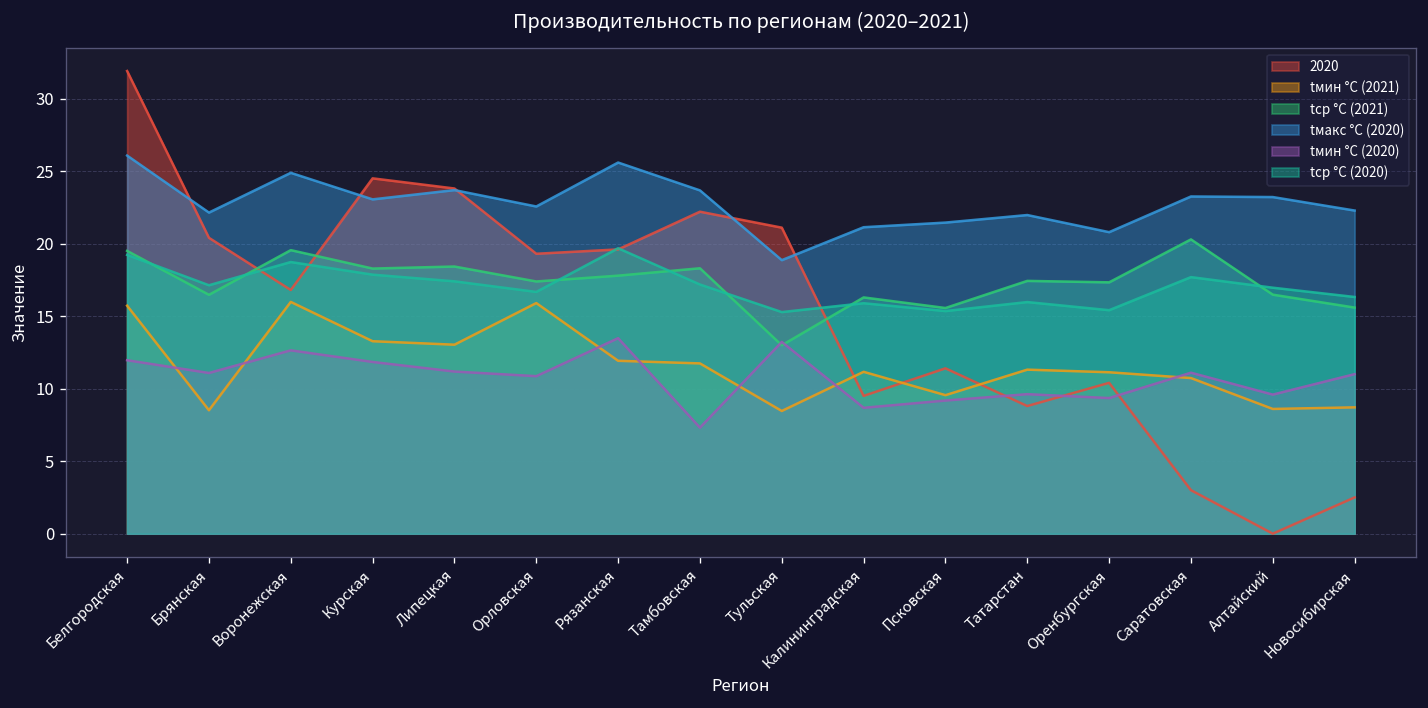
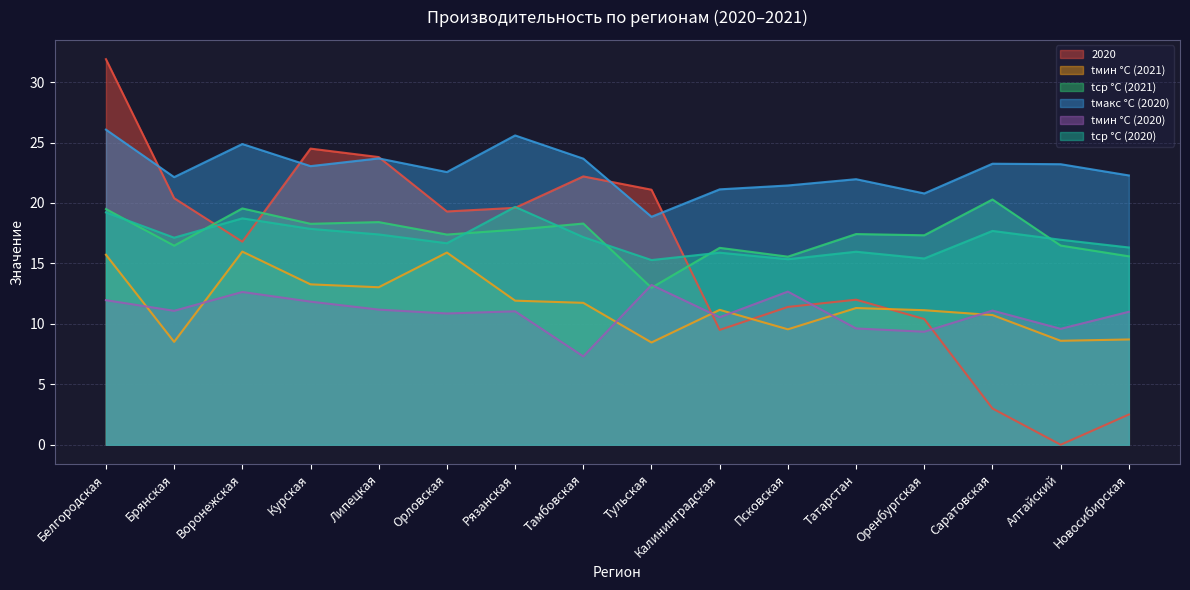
tмин °C (2020), Рязанская: 13.5 -> 11.0
tмин °C (2020), Калининградская: 8.7 -> 10.6
tмин °C (2020), Псковская: 9.2 -> 12.7
2020, Татарстан: 8.8 -> 12.0
